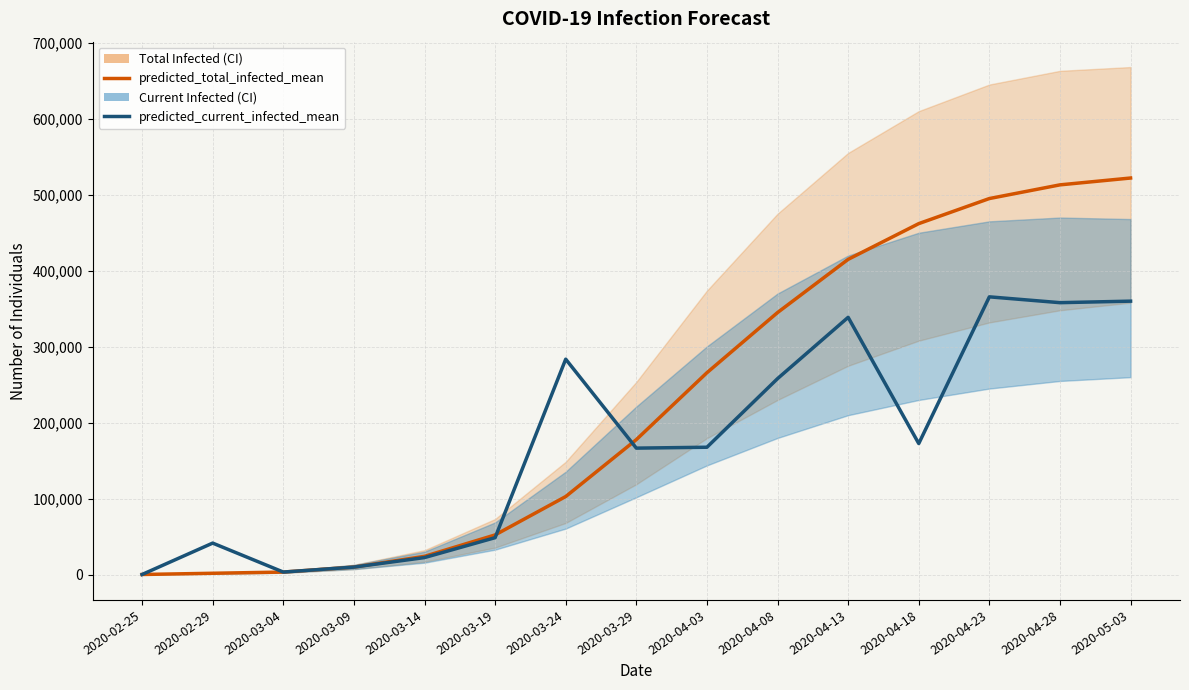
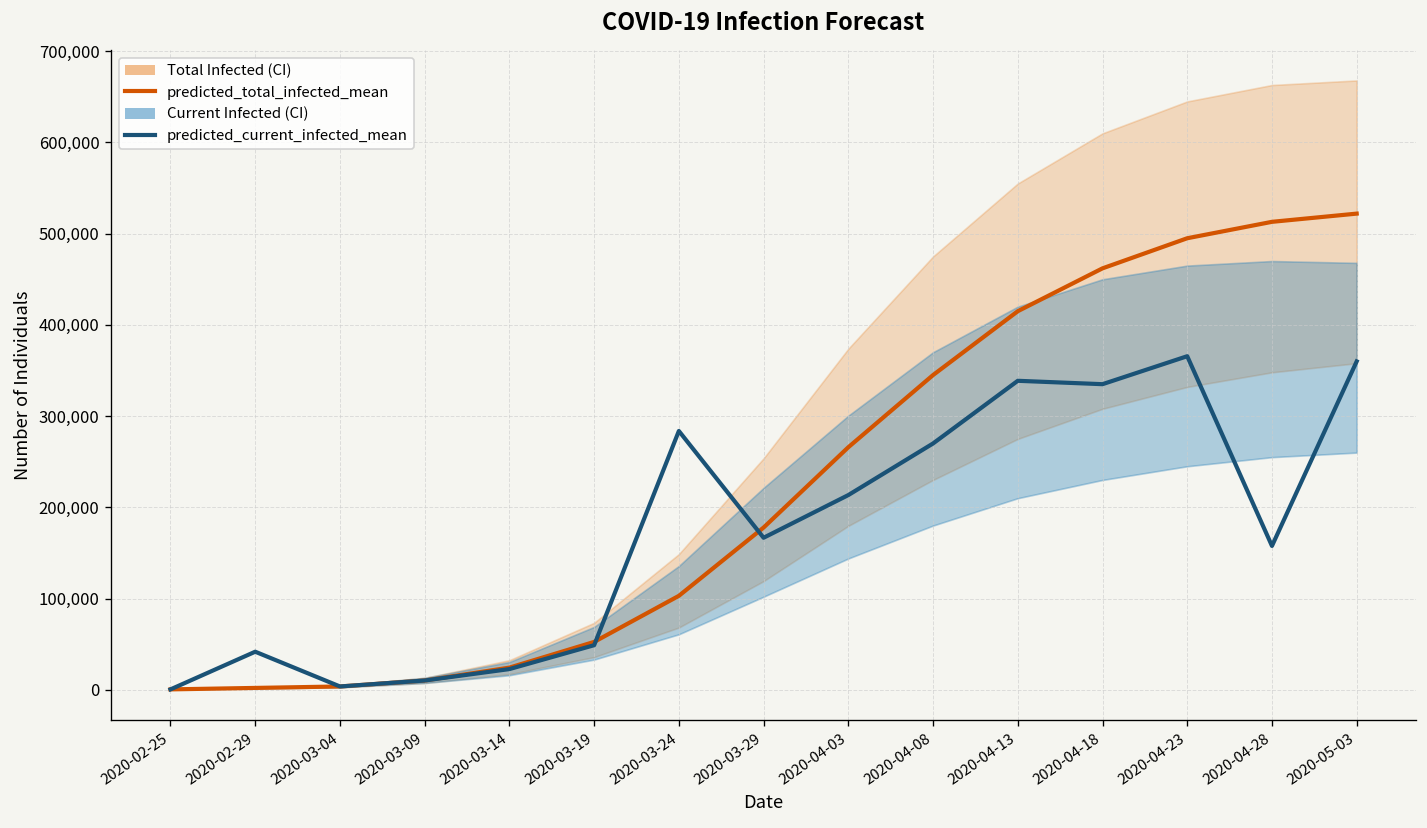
predicted_current_infected_mean, 2020-04-03: 170,000 -> 210,000
predicted_current_infected_mean, 2020-04-08: 260,000 -> 270,000
predicted_current_infected_mean, 2020-04-18: 170,000 -> 340,000
predicted_current_infected_mean, 2020-04-28: 360,000 -> 160,000
